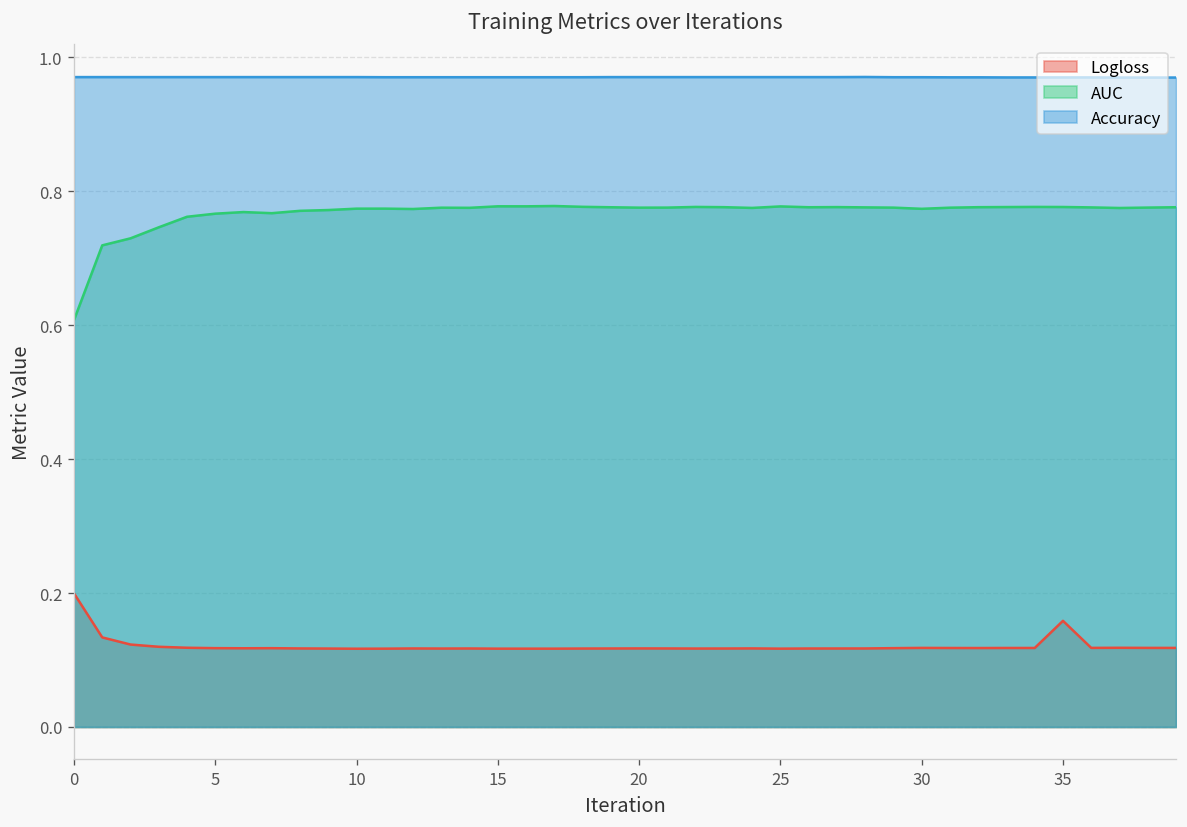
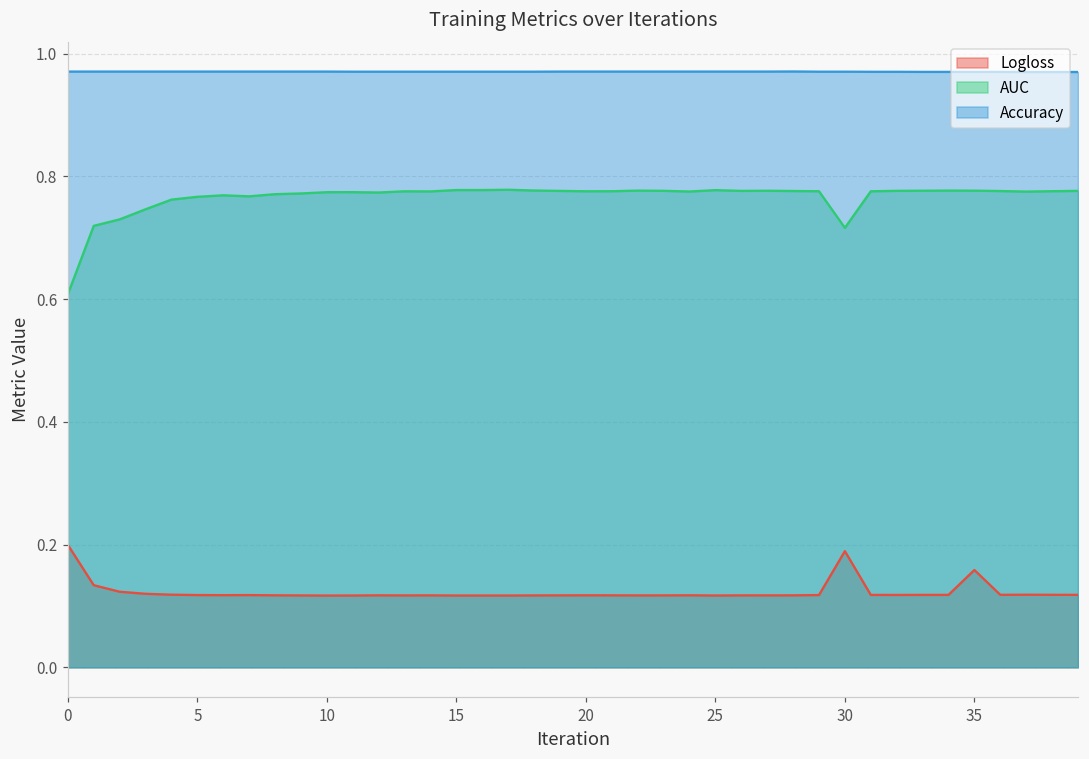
Logloss, 30: 0.12 -> 0.19
AUC, 30: 0.77 -> 0.72
